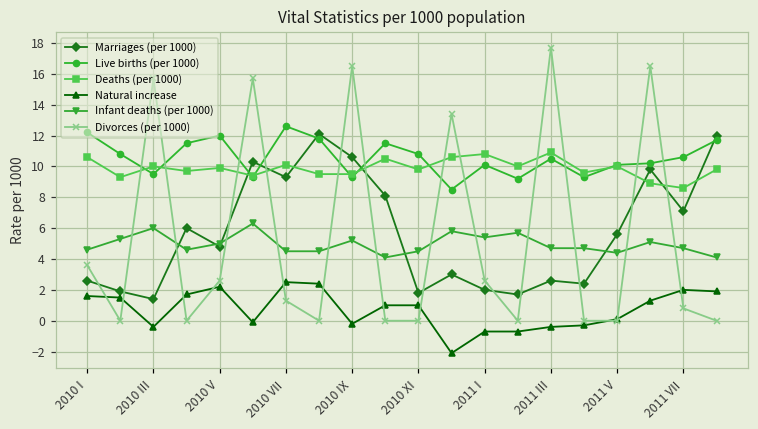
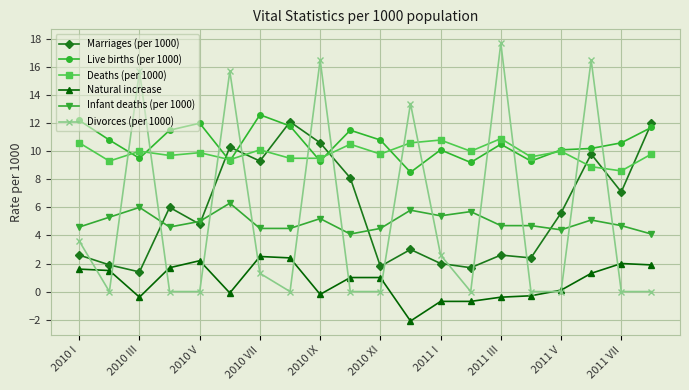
Divorces (per 1000), 2010 V: 2.6 -> 0.0
Divorces (per 1000), 2011 VII: 0.8 -> 0.0
